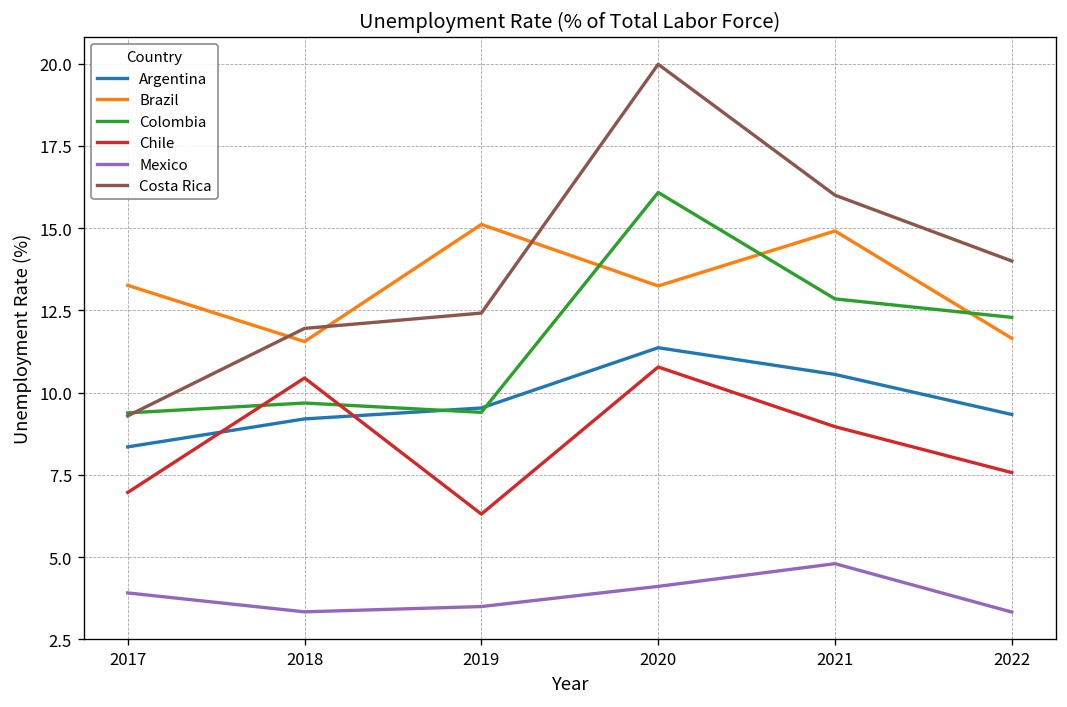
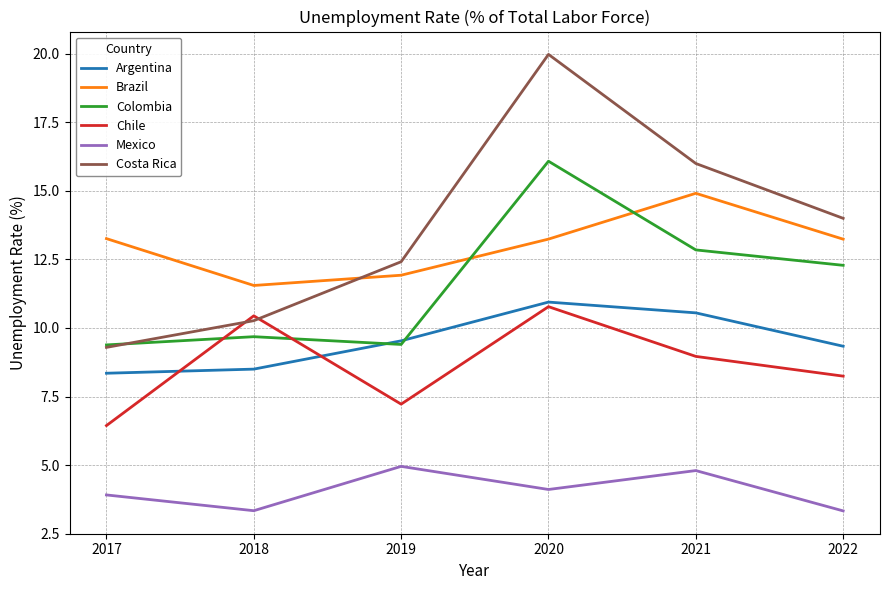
Chile, 2017: 7.0 -> 6.4
Argentina, 2018: 9.2 -> 8.5
Costa Rica, 2018: 12.0 -> 10.3
Brazil, 2019: 15.1 -> 11.9
Chile, 2019: 6.3 -> 7.2
Mexico, 2019: 3.5 -> 5.0
Argentina, 2020: 11.4 -> 10.9
Brazil, 2022: 11.7 -> 13.2
Chile, 2022: 7.6 -> 8.2
